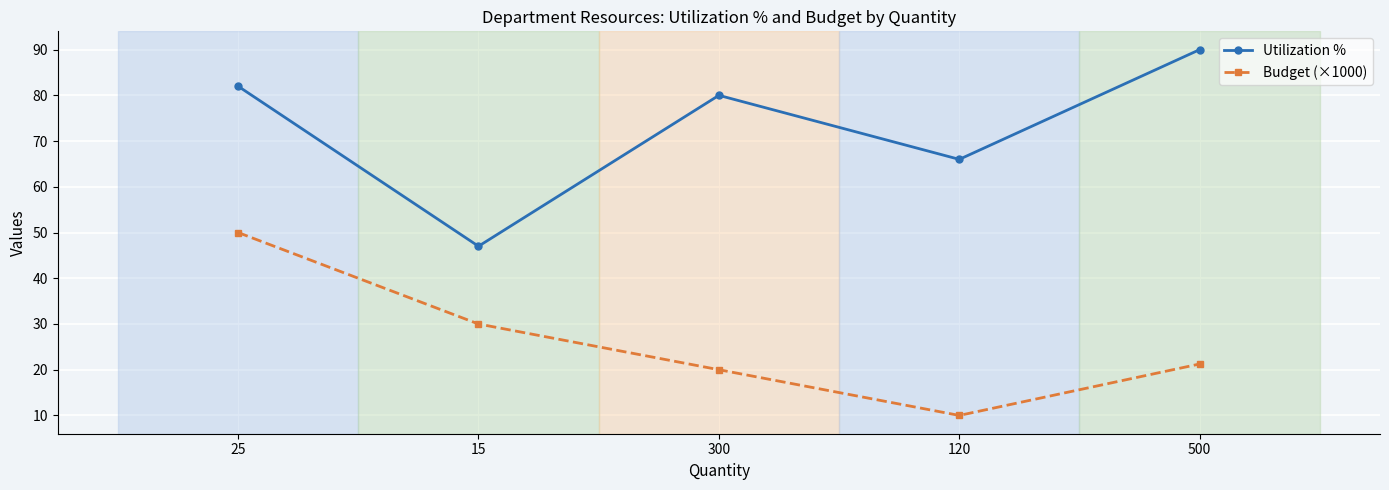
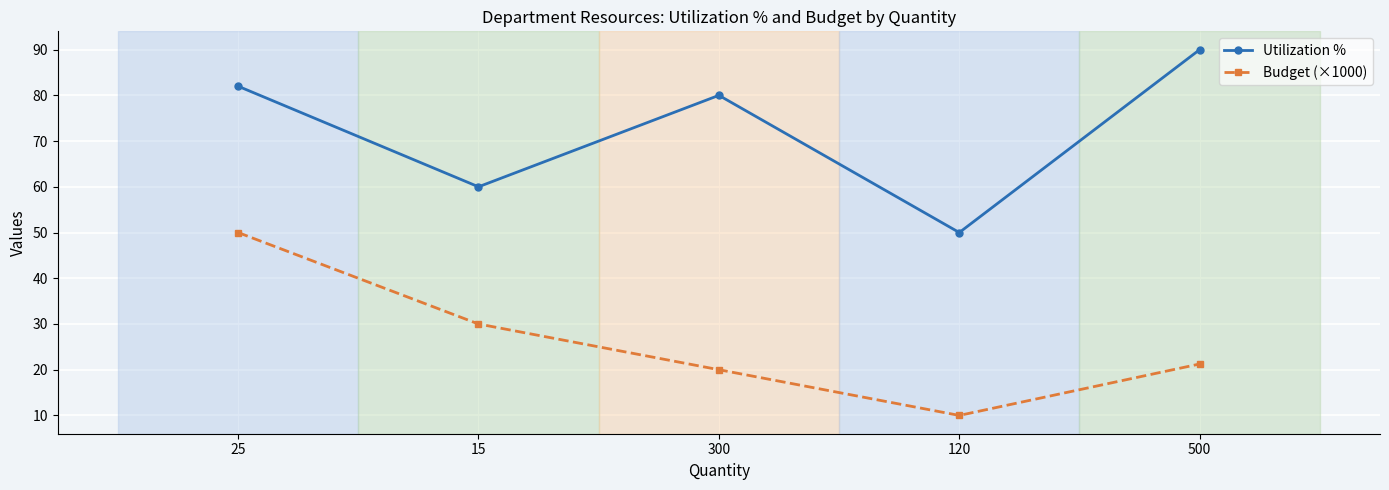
Utilization %, 15: 47 -> 60
Utilization %, 120: 66 -> 50
